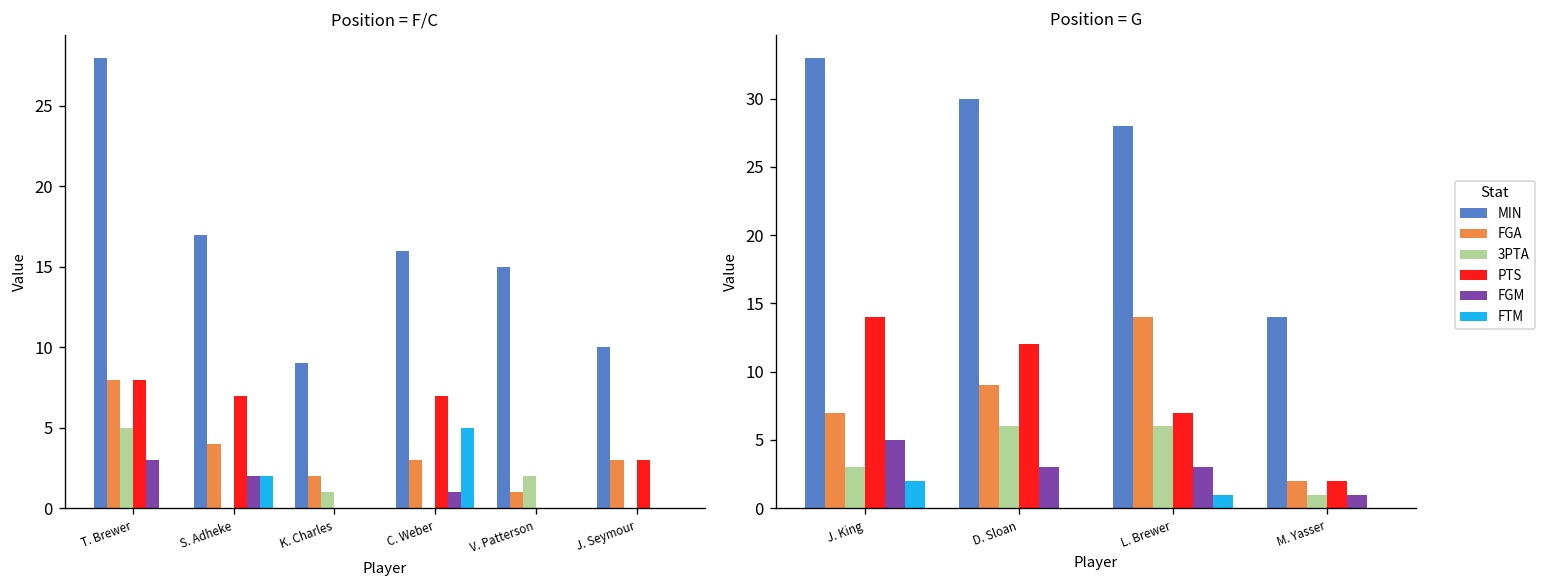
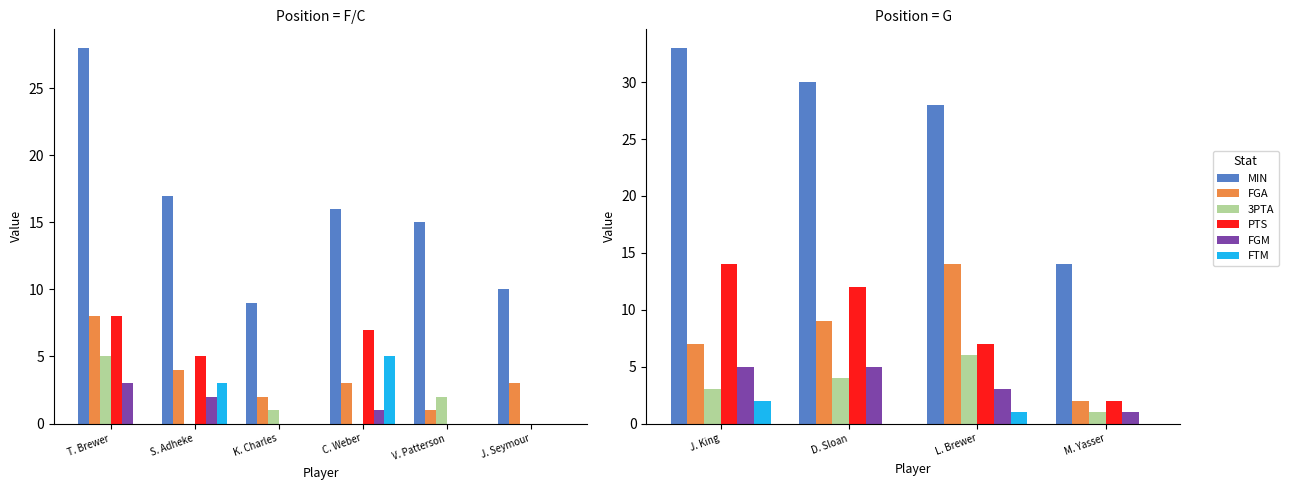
Position = F/C, PTS, S. Adheke: 7 -> 5
Position = F/C, FTM, S. Adheke: 2 -> 3
Position = F/C, PTS, J. Seymour: 3 -> 0
Position = G, 3PTA, D. Sloan: 6 -> 4
Position = G, FGM, D. Sloan: 3 -> 5
